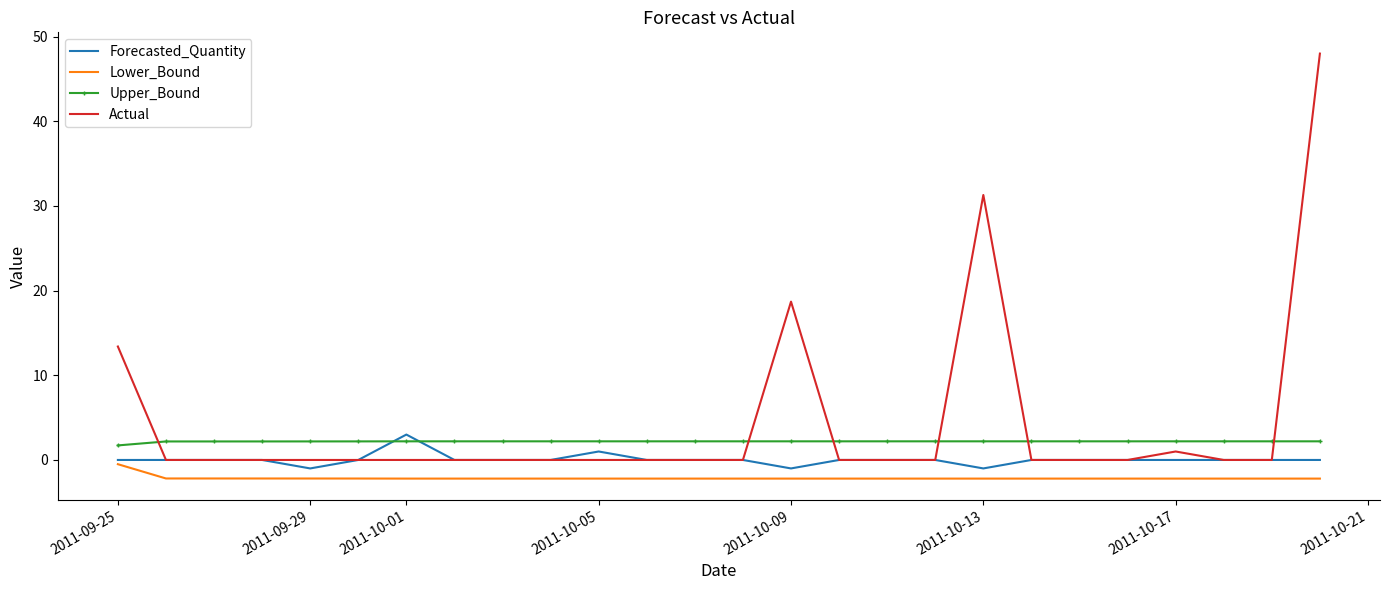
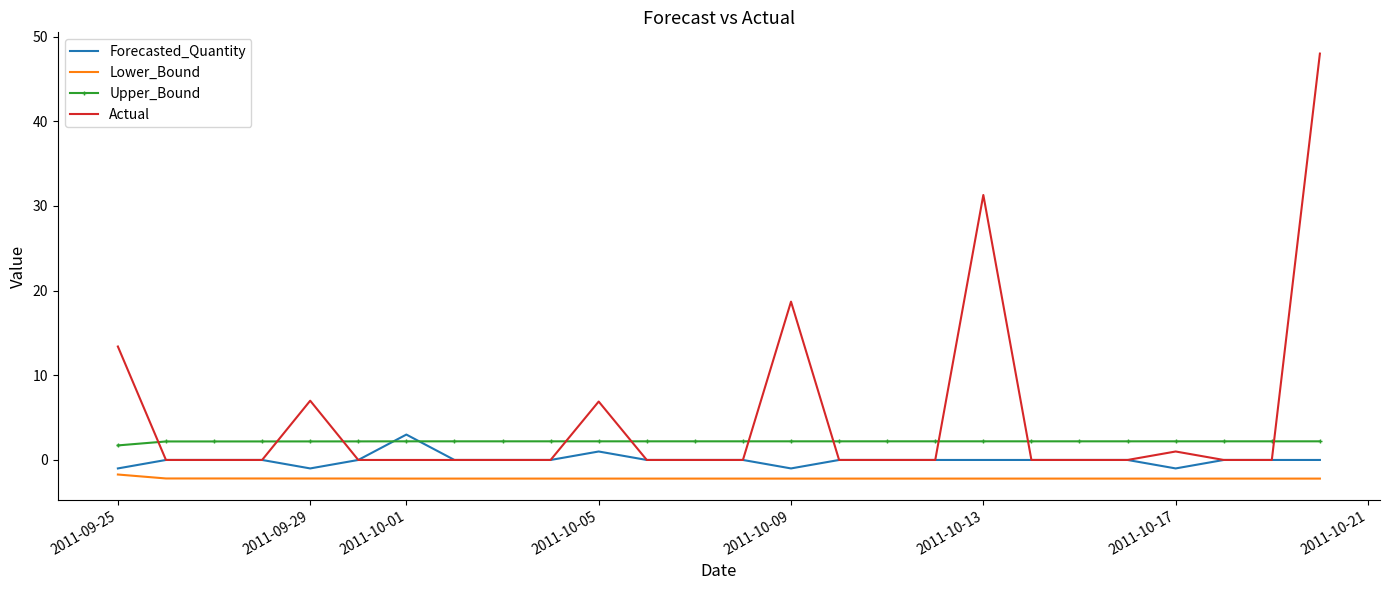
Forecasted_Quantity, 2011-09-25: 0 -> -1
Lower_Bound, 2011-09-25: 0 -> -2
Actual, 2011-09-29: 0 -> 7
Actual, 2011-10-05: 0 -> 7
Forecasted_Quantity, 2011-10-13: -1 -> 0
Forecasted_Quantity, 2011-10-17: 0 -> -1
